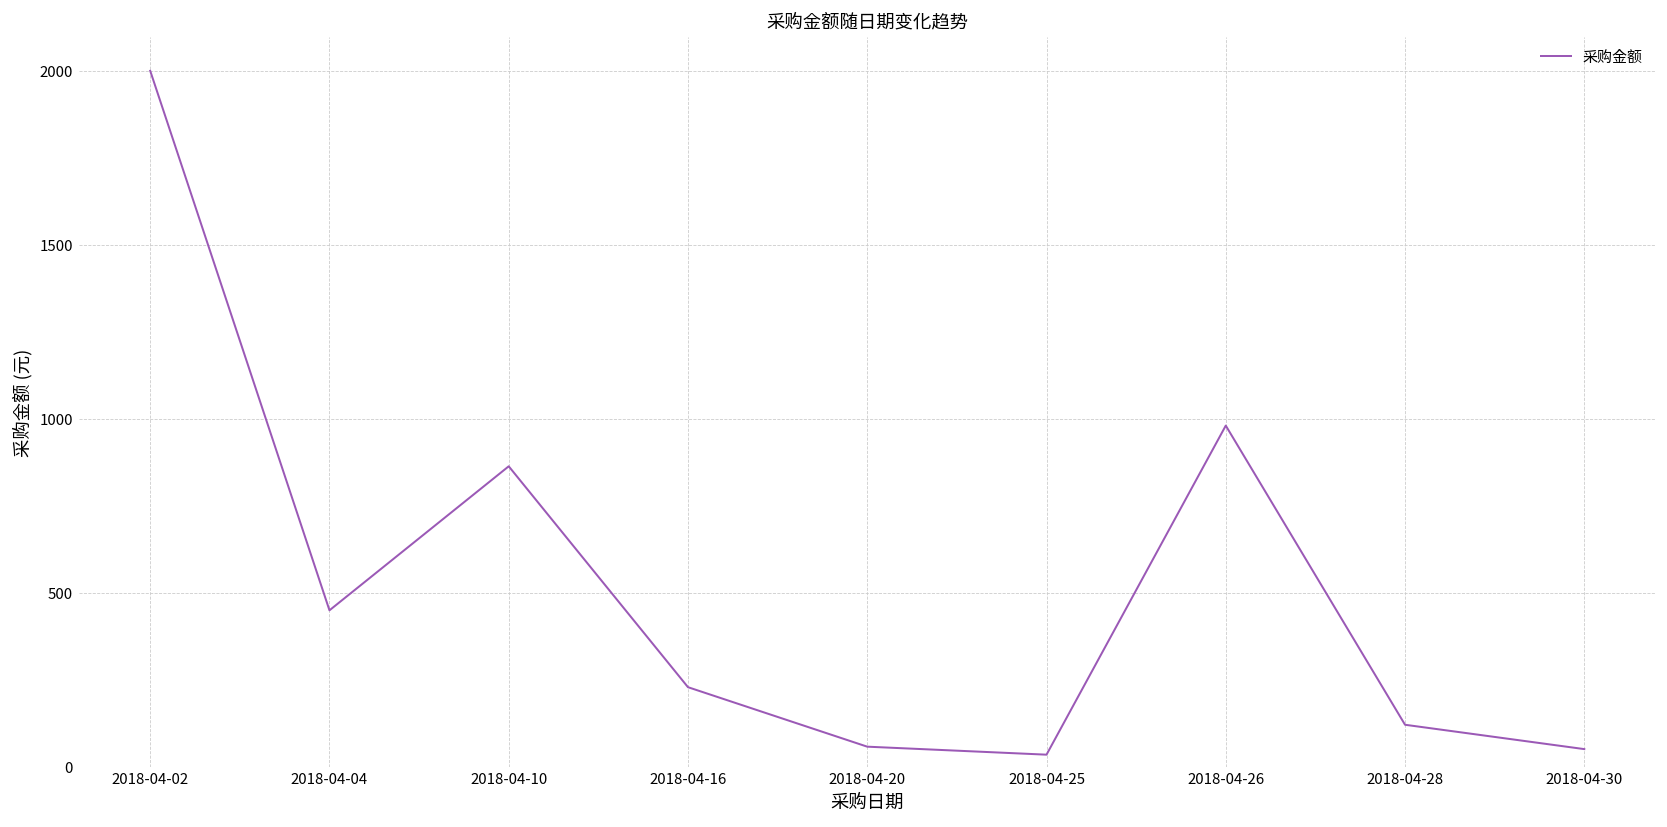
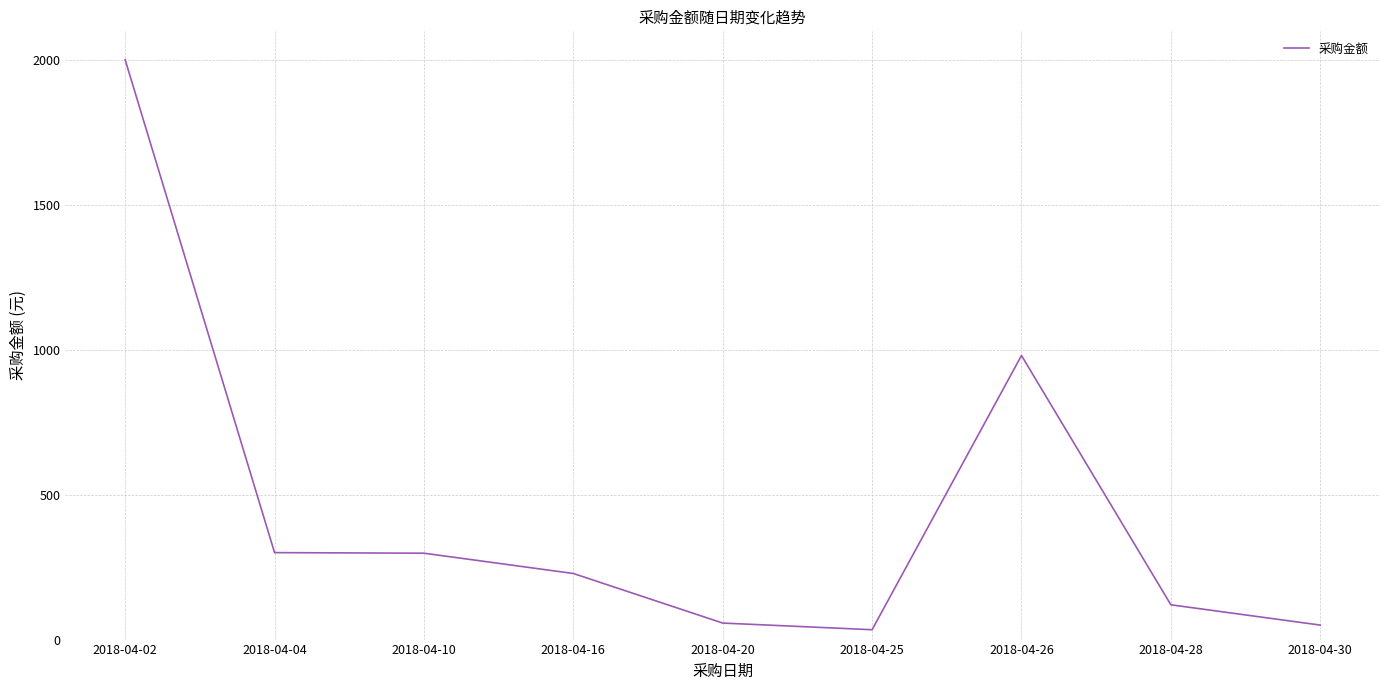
2018-04-04: 450 -> 300
2018-04-10: 860 -> 300
